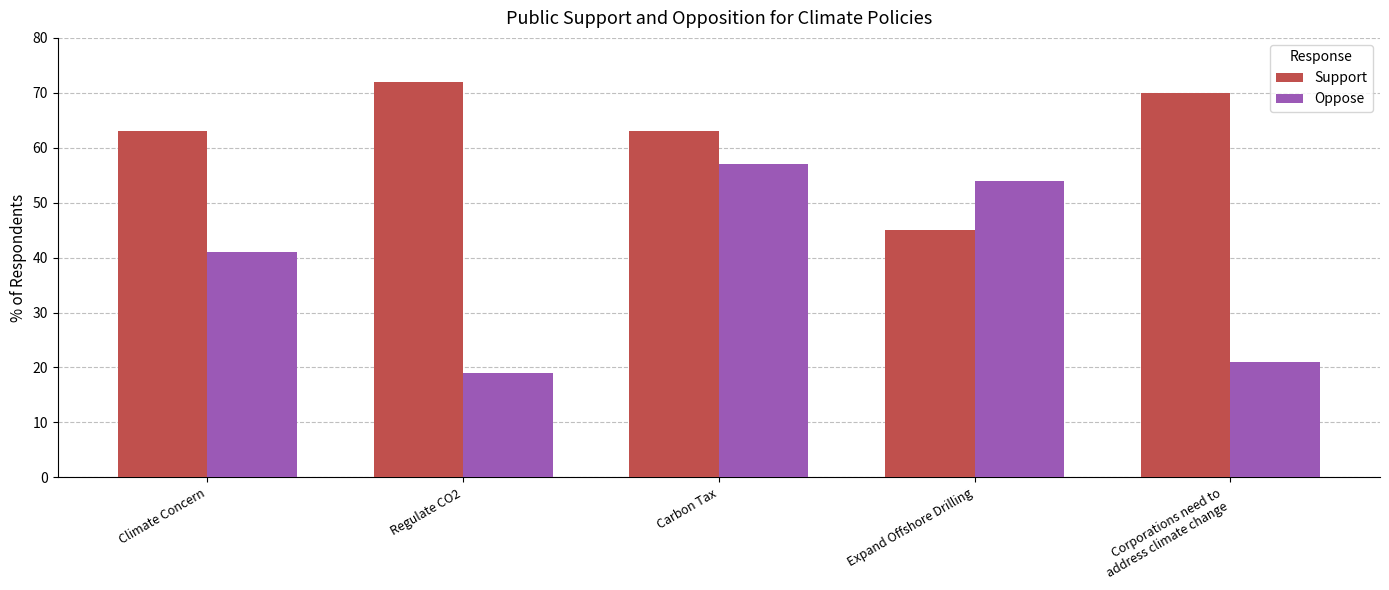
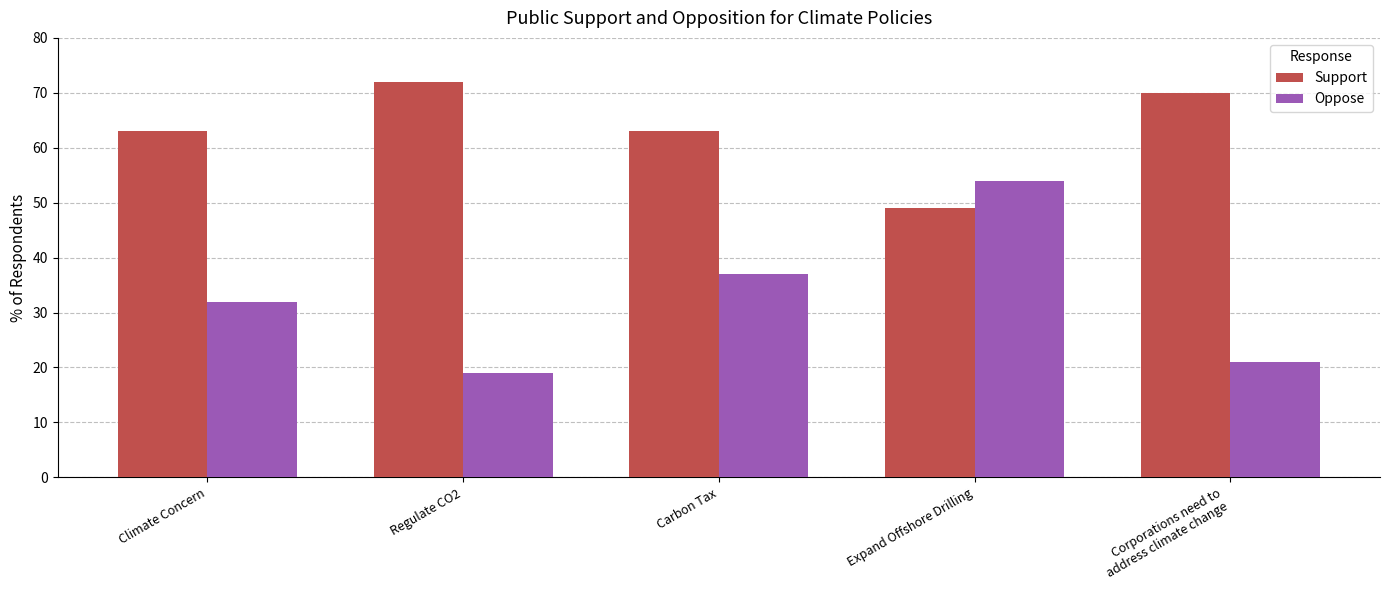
Oppose, Climate Concern: 41 -> 32
Oppose, Carbon Tax: 57 -> 37
Support, Expand Offshore Drilling: 45 -> 49
